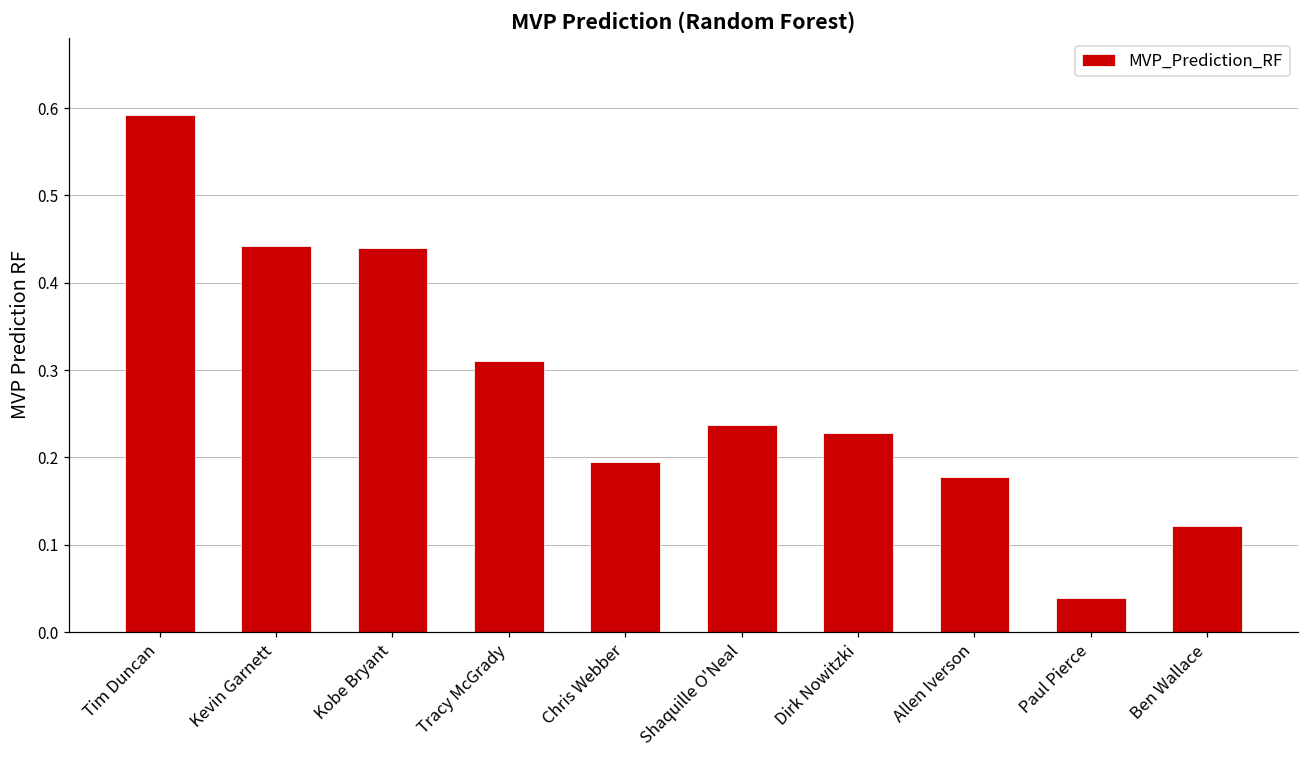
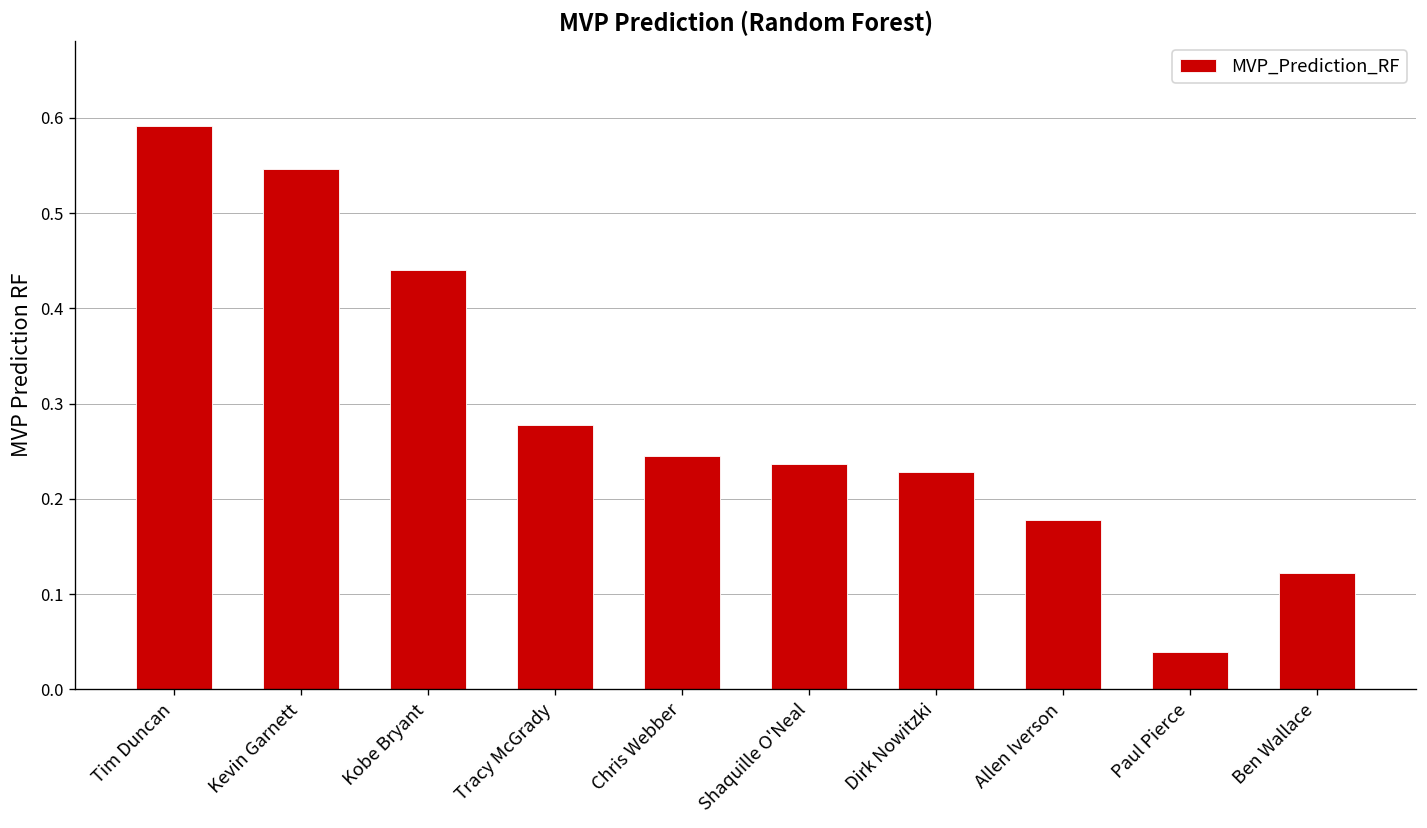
Kevin Garnett: 0.44 -> 0.55
Tracy McGrady: 0.31 -> 0.28
Chris Webber: 0.20 -> 0.25
